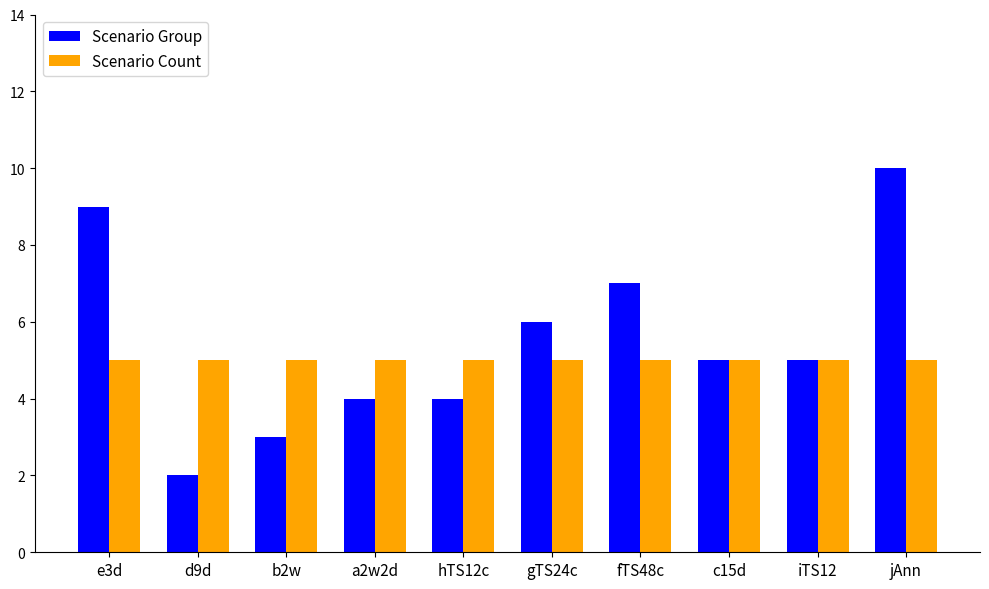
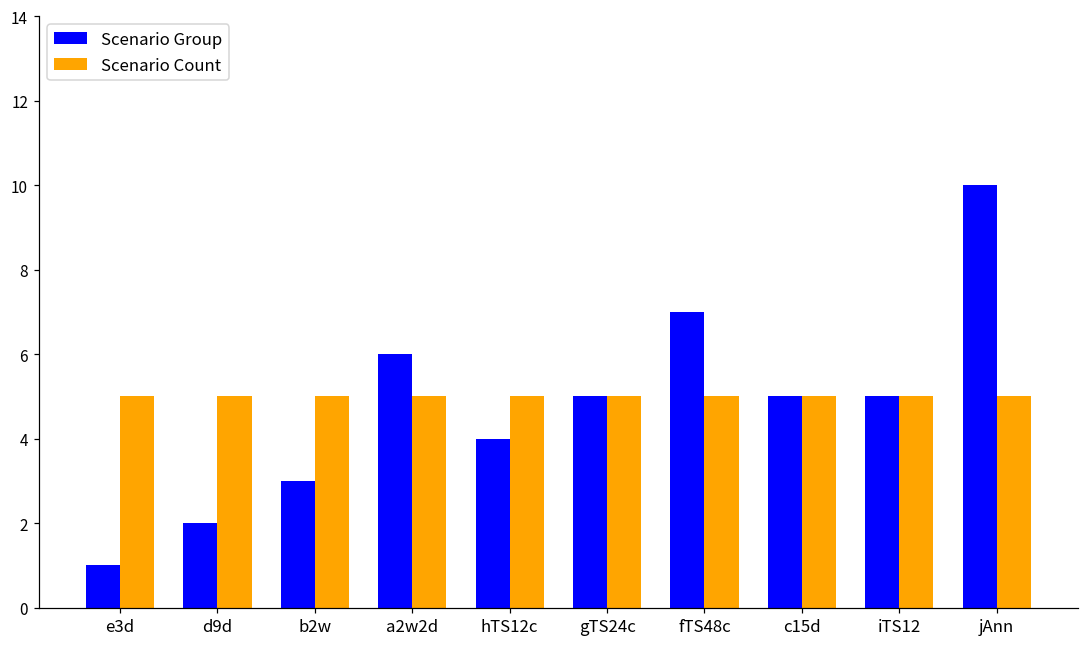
Scenario Group, e3d: 9 -> 1
Scenario Group, a2w2d: 4 -> 6
Scenario Group, gTS24c: 6 -> 5
